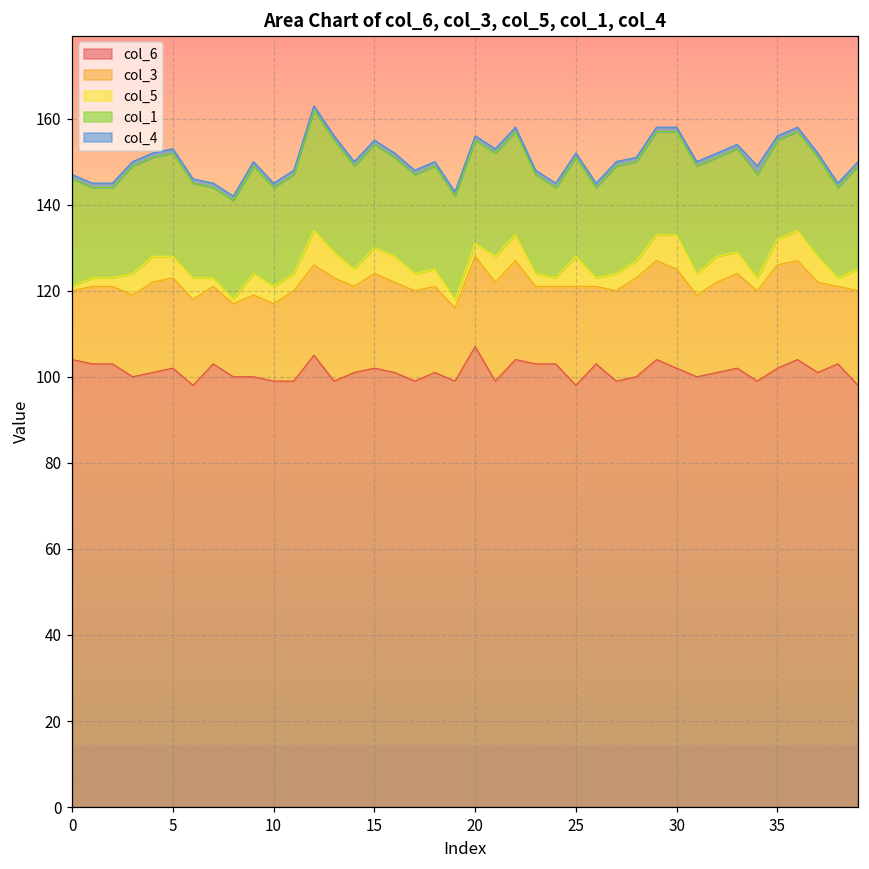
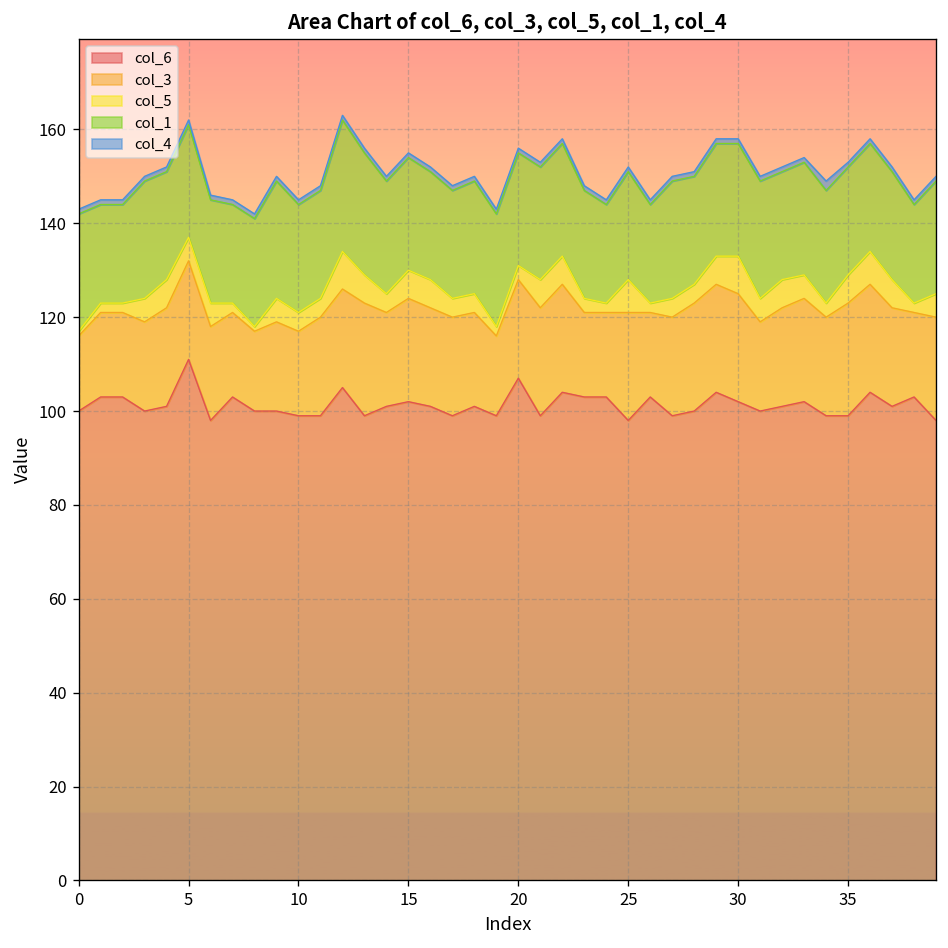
col_6, 0: 104 -> 100
col_6, 5: 102 -> 111
col_6, 35: 102 -> 99
